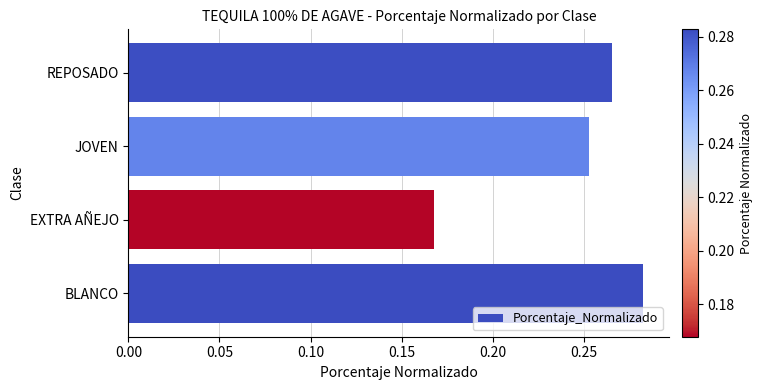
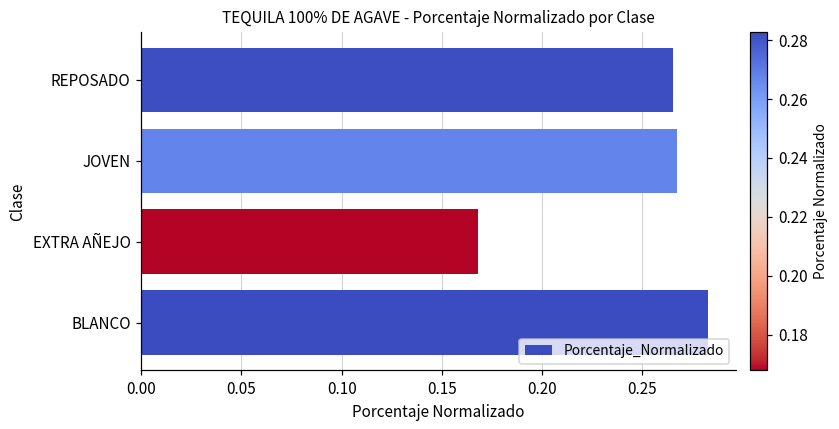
JOVEN: 0.253 -> 0.267
